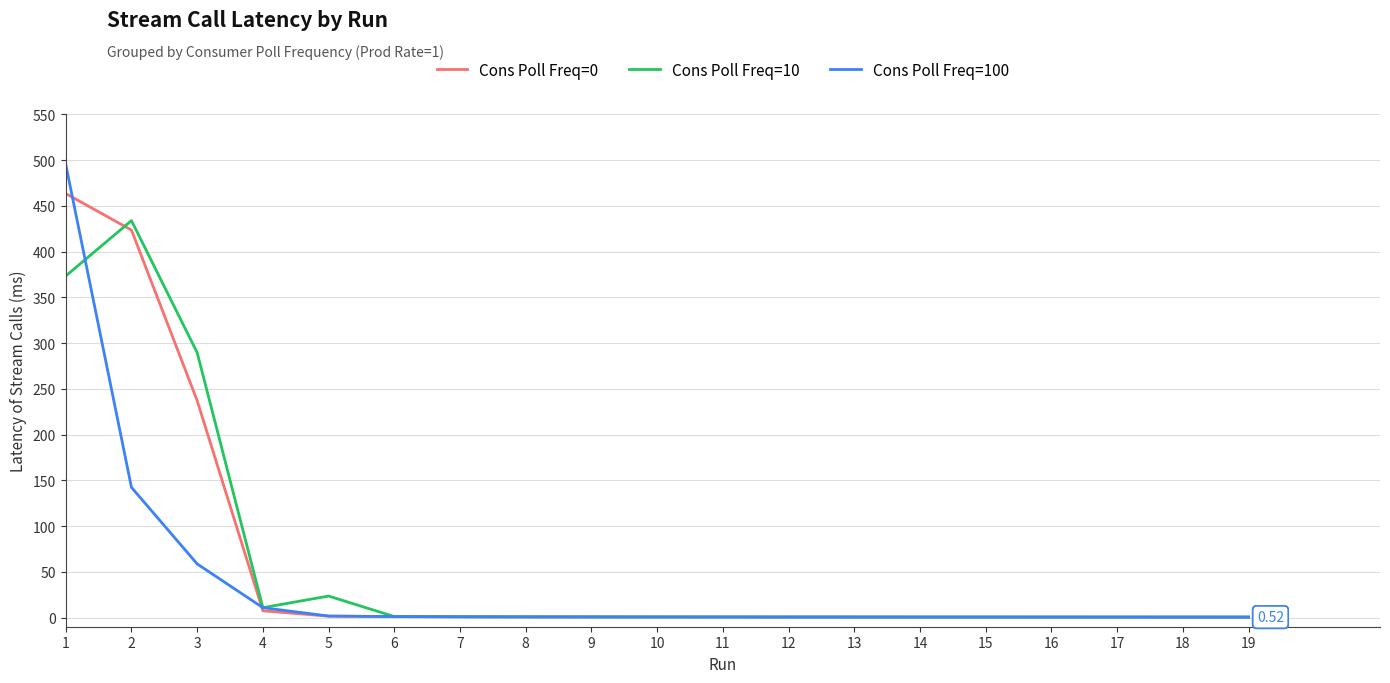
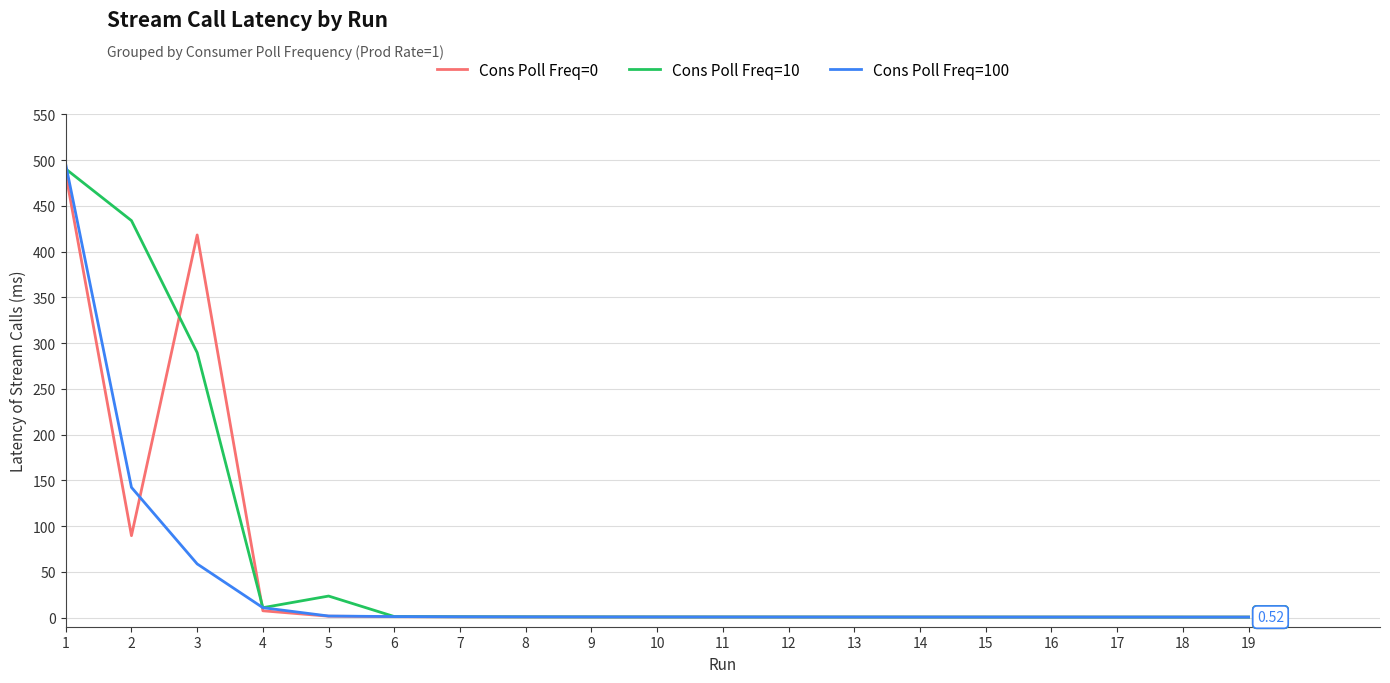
Cons Poll Freq=0, 1: 460 -> 480
Cons Poll Freq=10, 1: 370 -> 490
Cons Poll Freq=0, 2: 420 -> 90
Cons Poll Freq=0, 3: 240 -> 420
